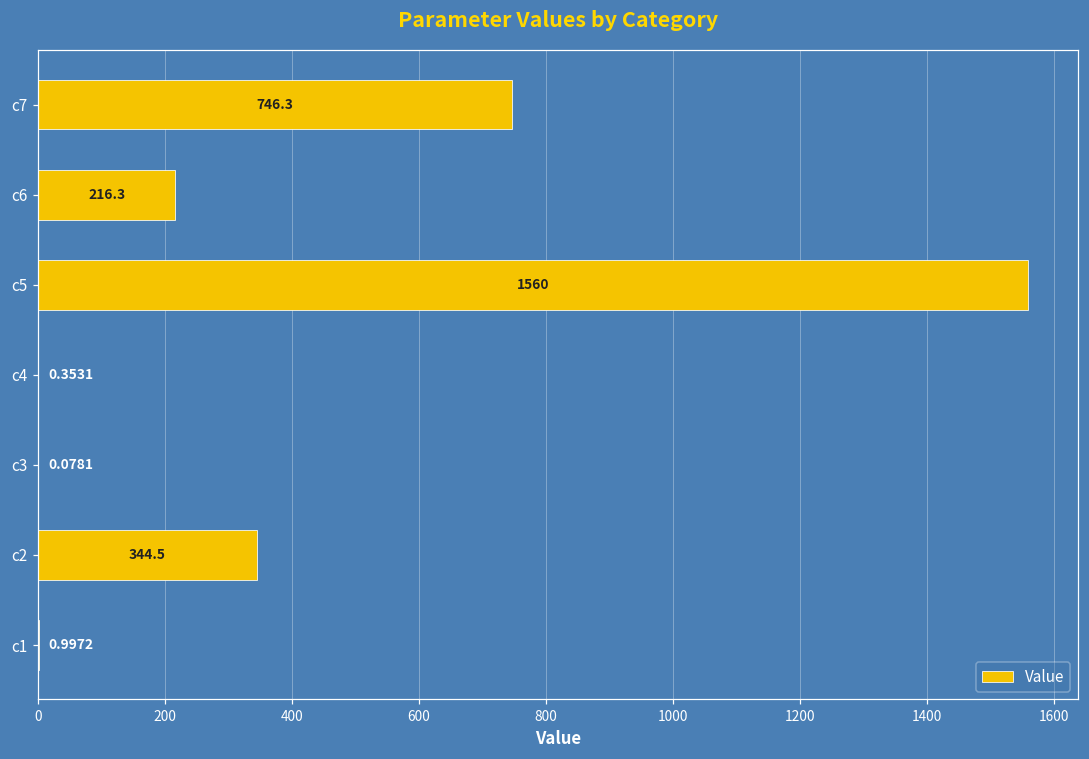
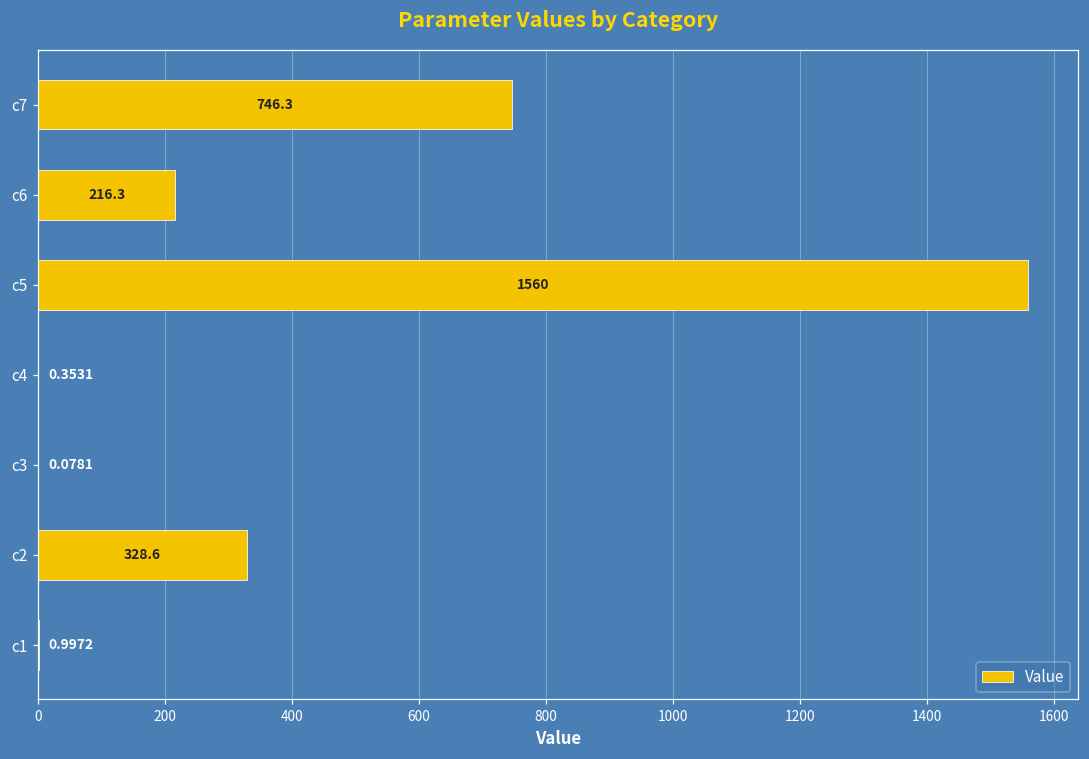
c2: 344.5 -> 328.6
